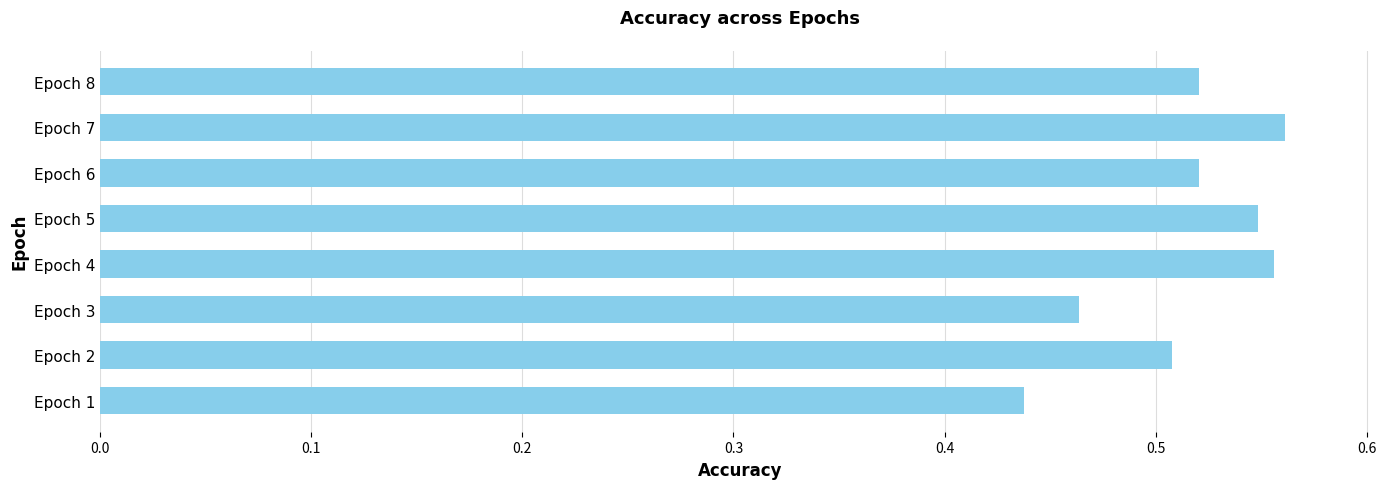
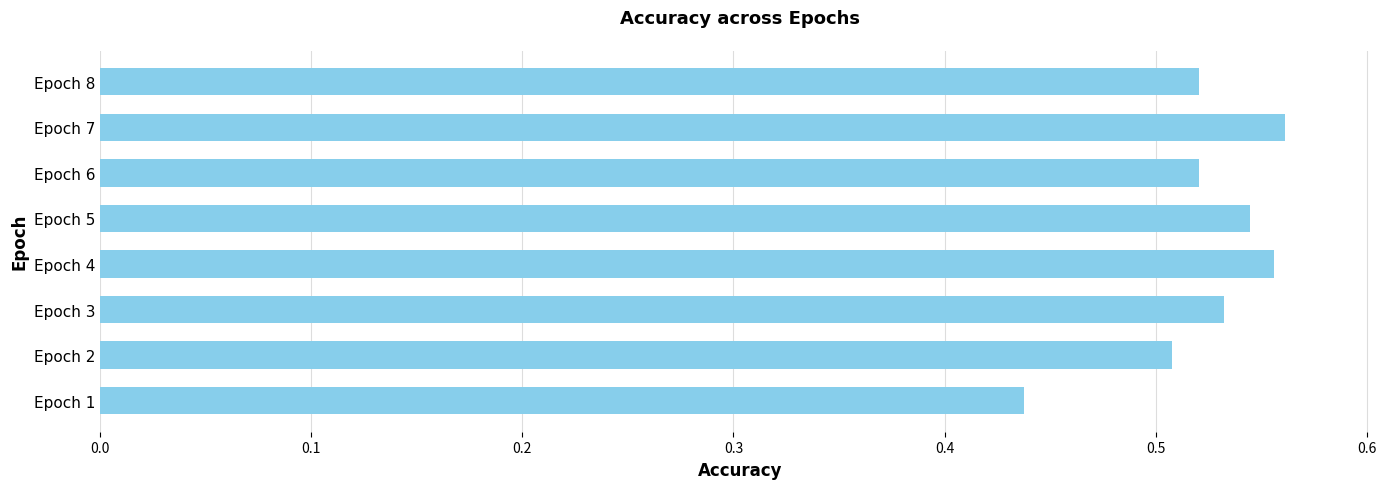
Epoch 5: 0.548 -> 0.544
Epoch 3: 0.464 -> 0.533
